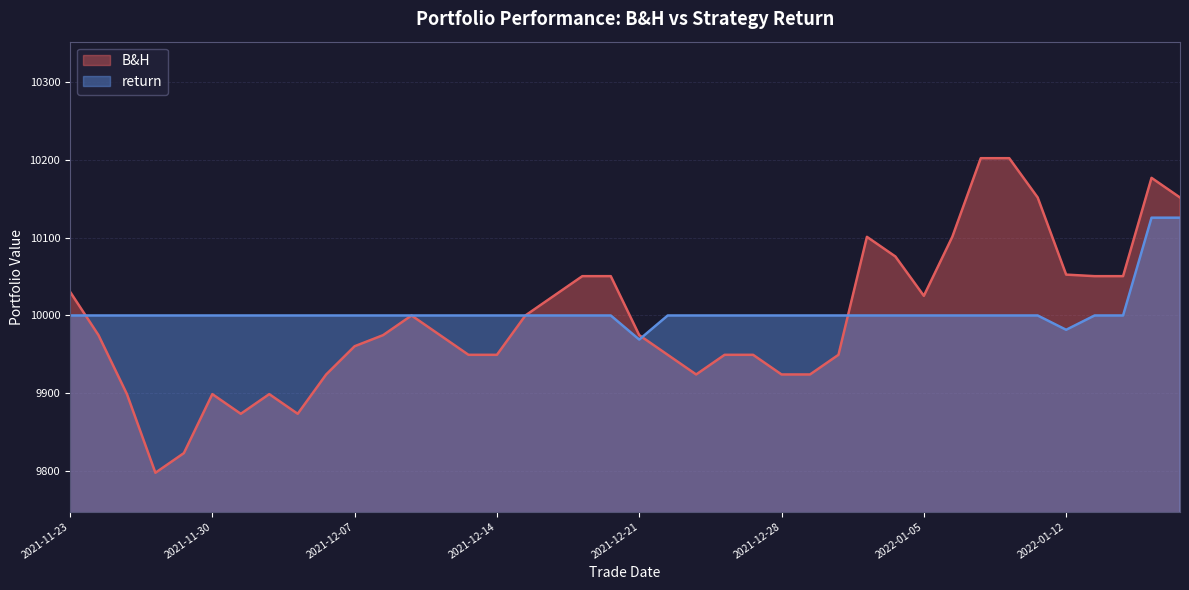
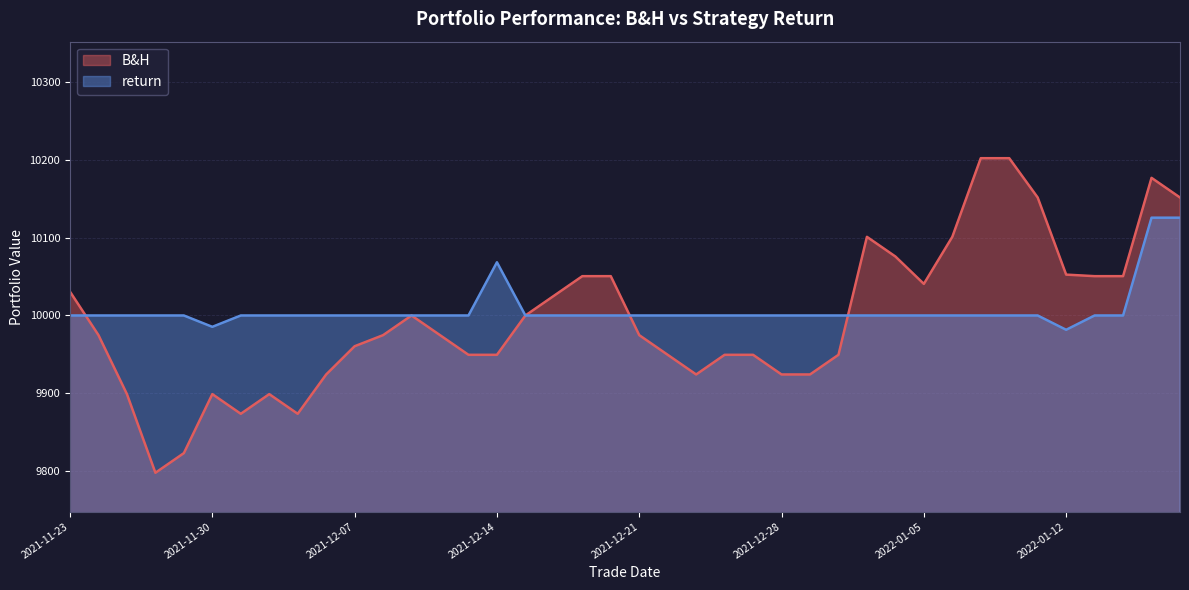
return, 2021-11-30: 10000 -> 9990
return, 2021-12-14: 10000 -> 10070
return, 2021-12-21: 9970 -> 10000
B&H, 2022-01-05: 10030 -> 10040
